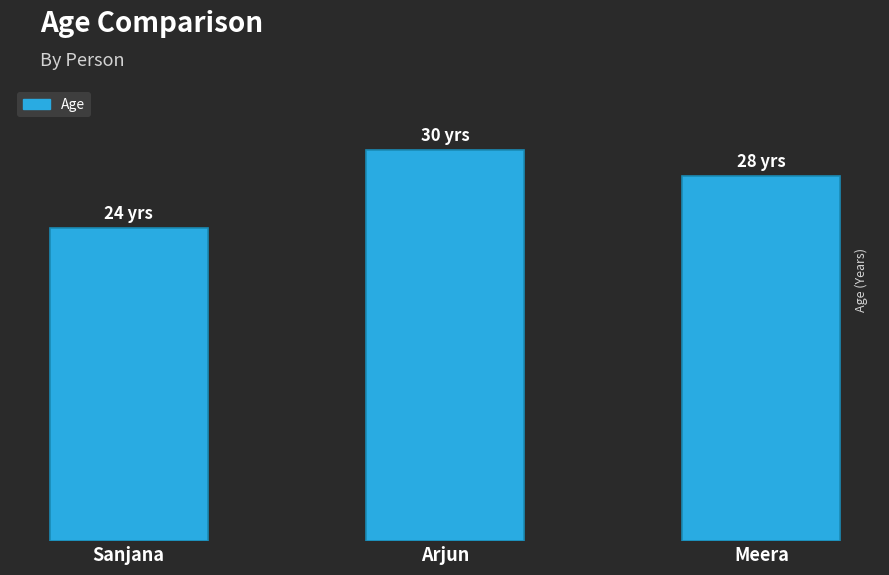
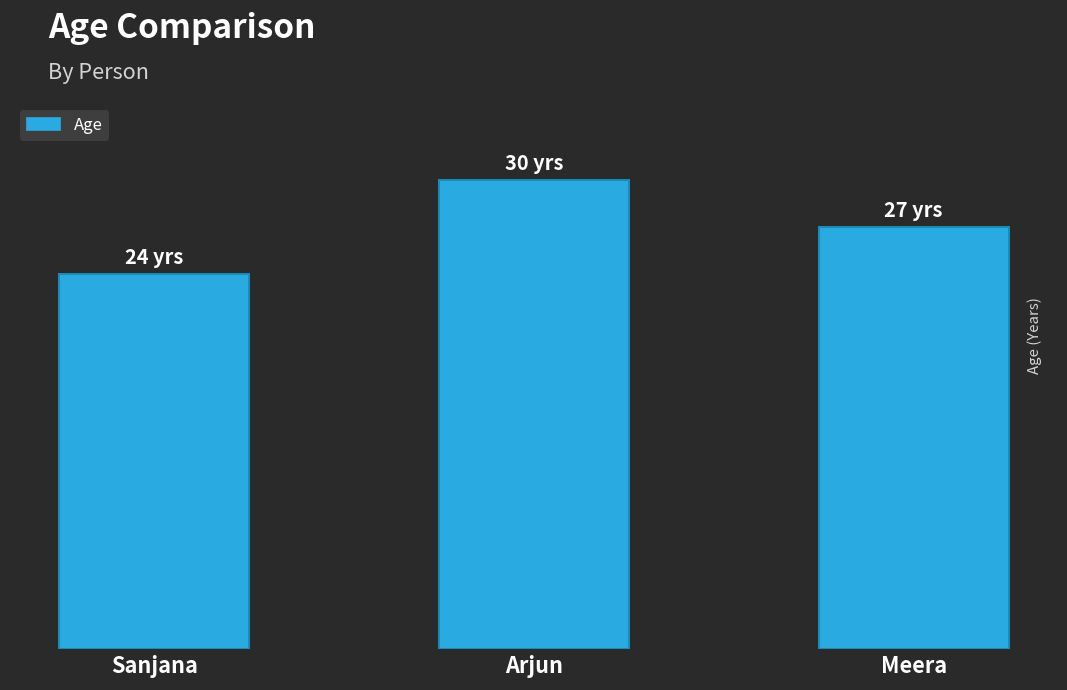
Meera: 28 -> 27
